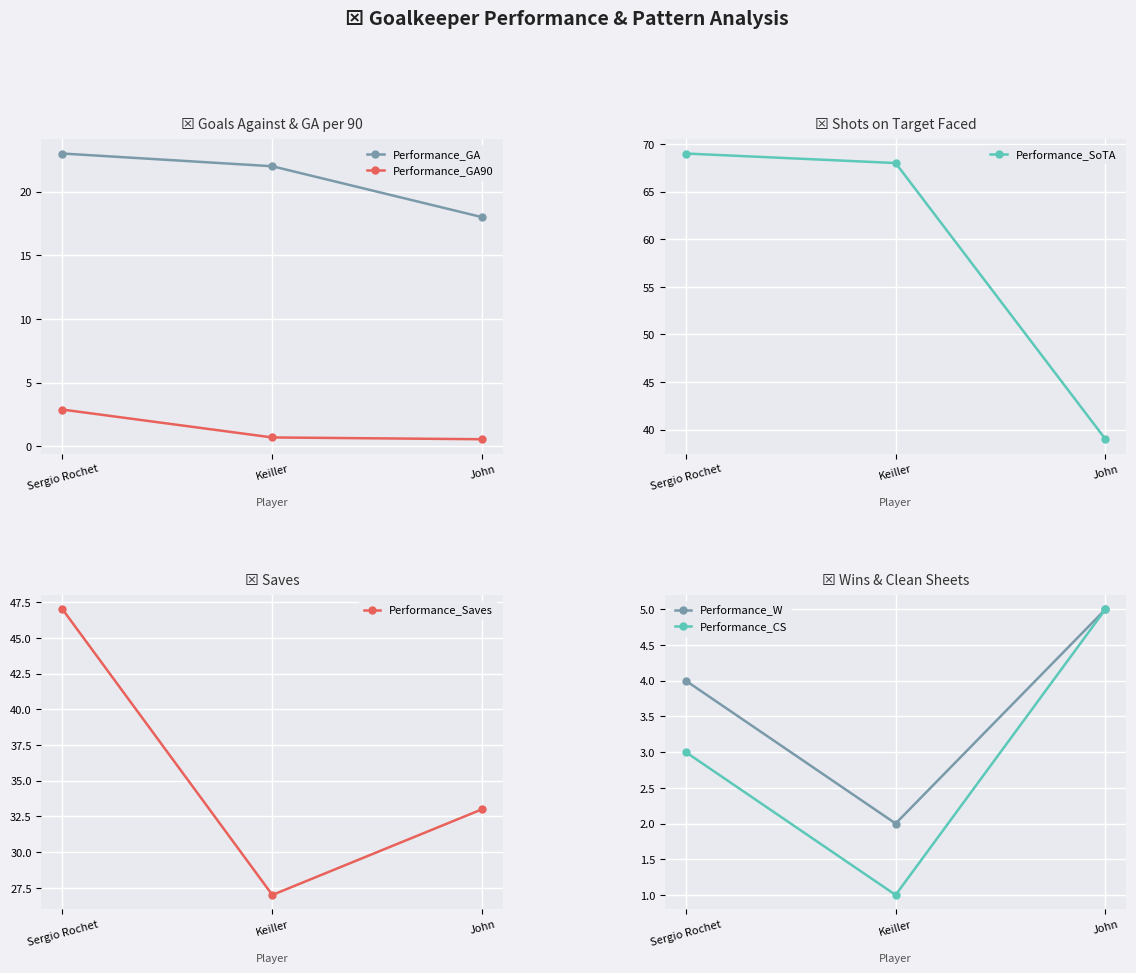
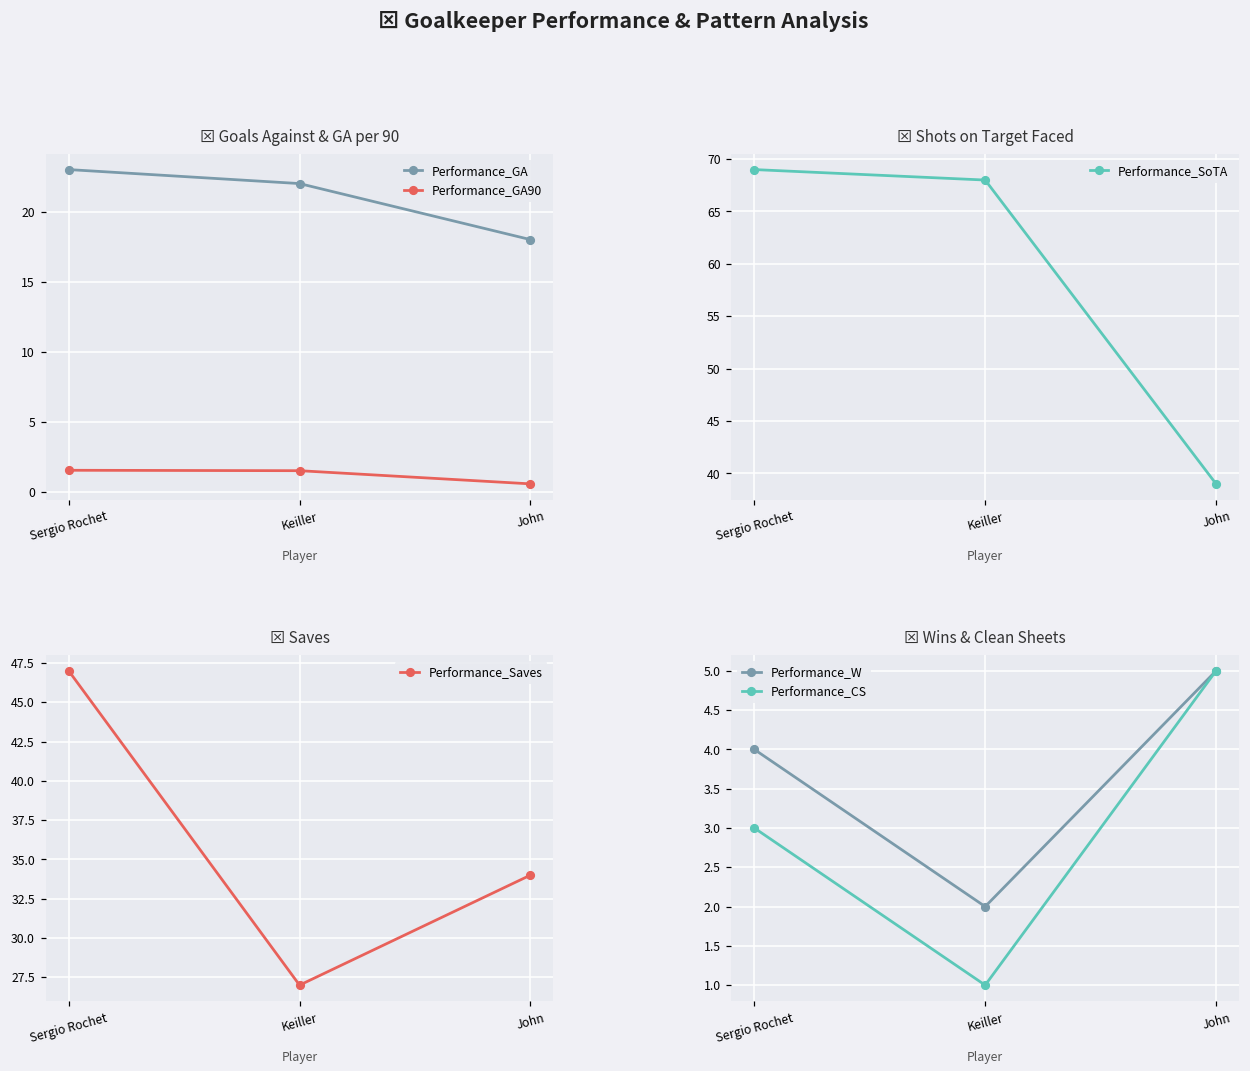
⊠ Goals Against & GA per 90, Performance_GA90, Sergio Rochet: 2.9 -> 1.5
⊠ Goals Against & GA per 90, Performance_GA90, Keiller: 0.7 -> 1.5
⊠ Saves, John: 33 -> 34
